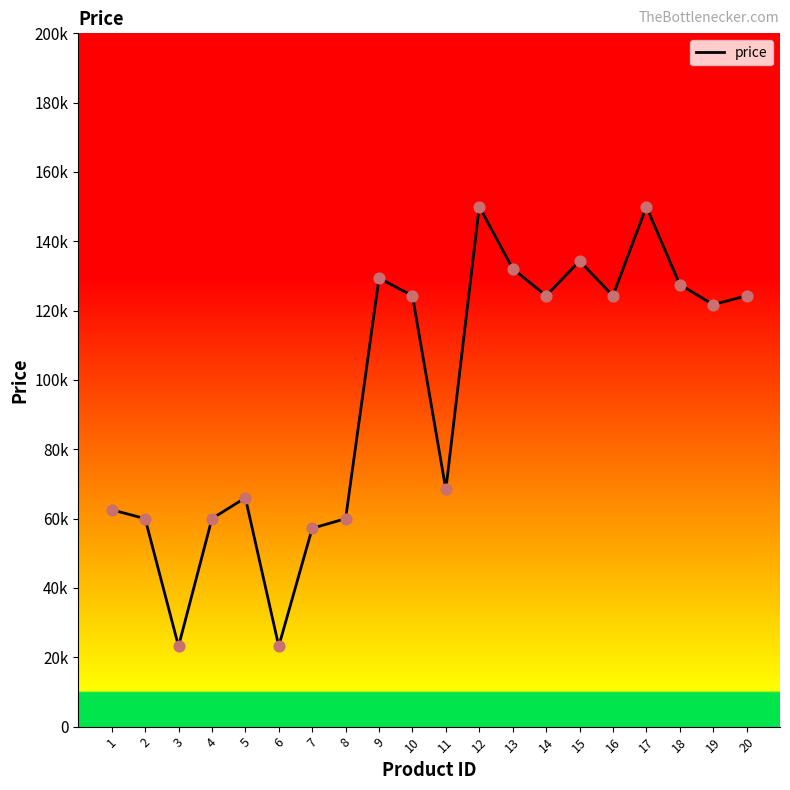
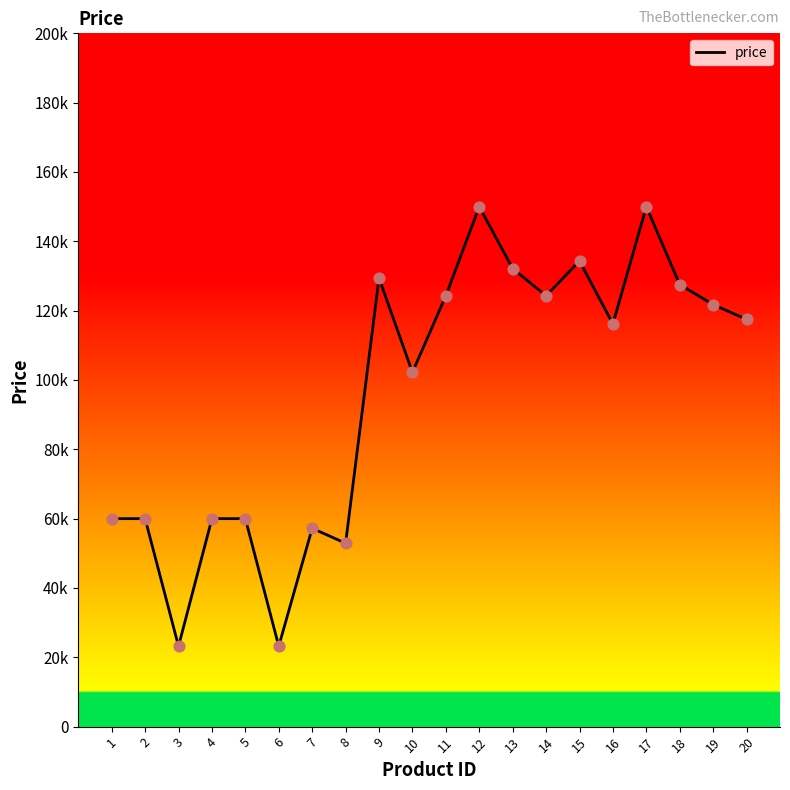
1: 63000 -> 60000
5: 66000 -> 60000
8: 60000 -> 53000
10: 124000 -> 102000
11: 68000 -> 124000
16: 124000 -> 116000
20: 124000 -> 117000
